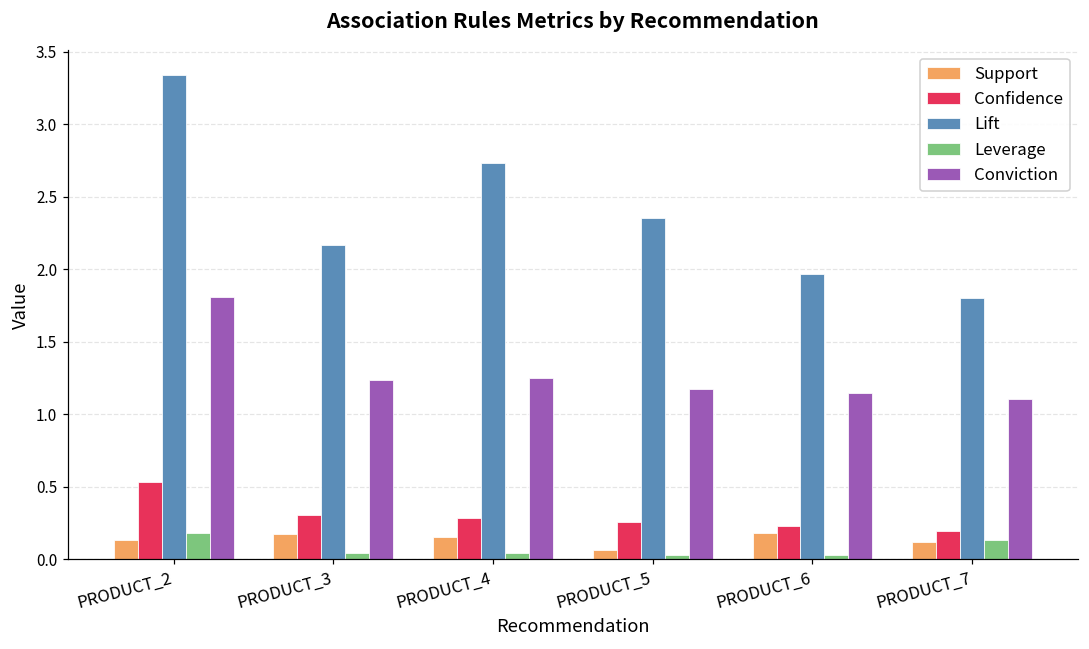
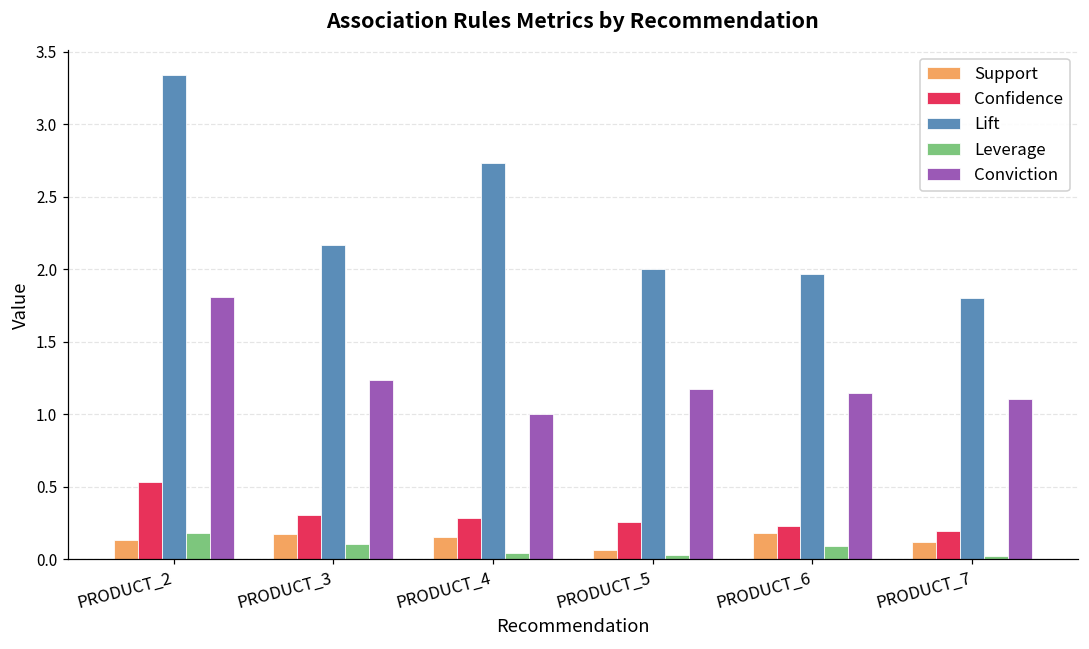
Leverage, PRODUCT_3: 0.04 -> 0.11
Conviction, PRODUCT_4: 1.25 -> 1.00
Lift, PRODUCT_5: 2.35 -> 2.00
Leverage, PRODUCT_6: 0.03 -> 0.09
Leverage, PRODUCT_7: 0.13 -> 0.02
